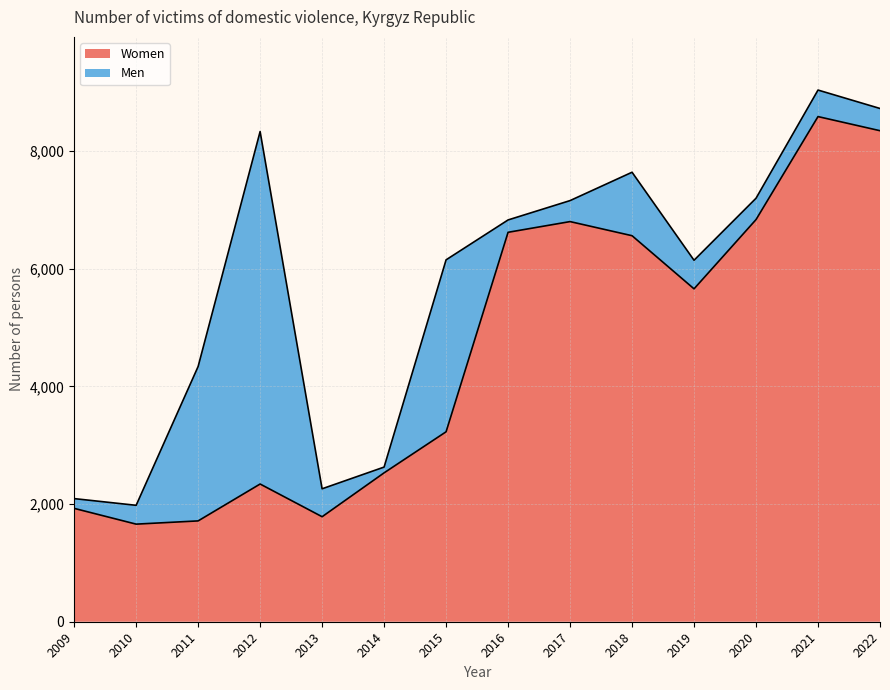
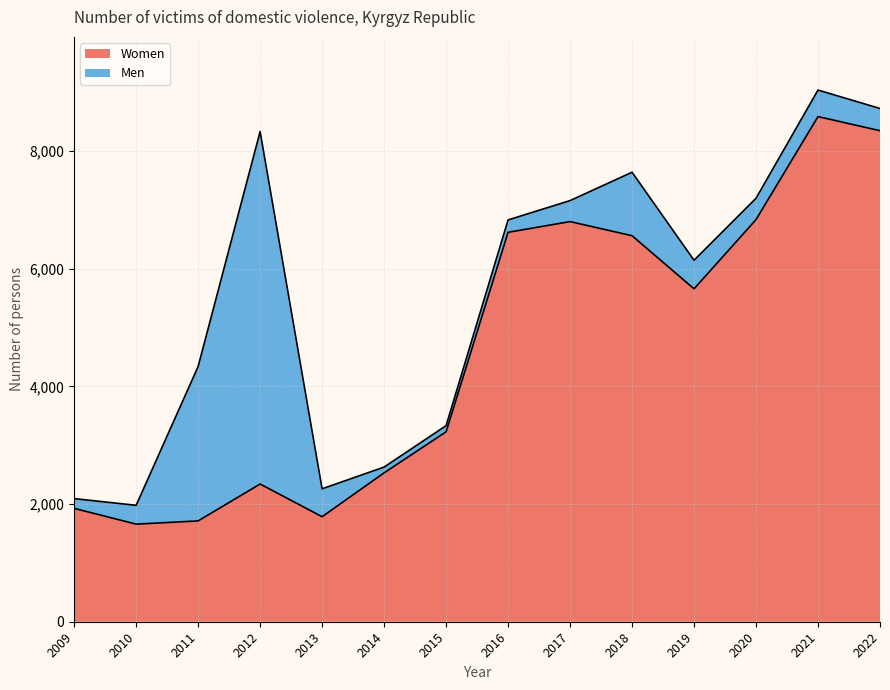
Men, 2015: 2,900 -> 100
